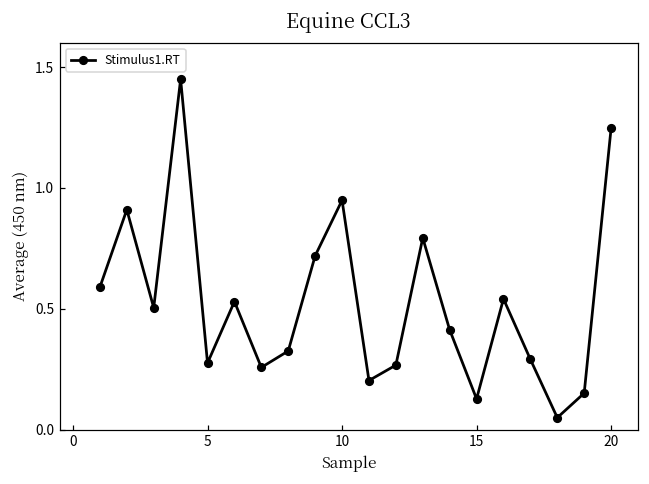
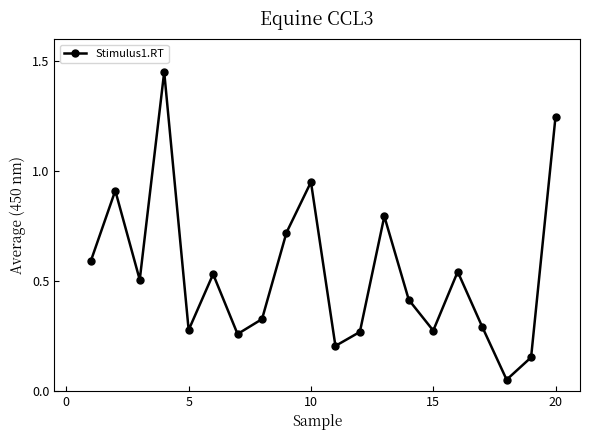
15: 0.13 -> 0.27
